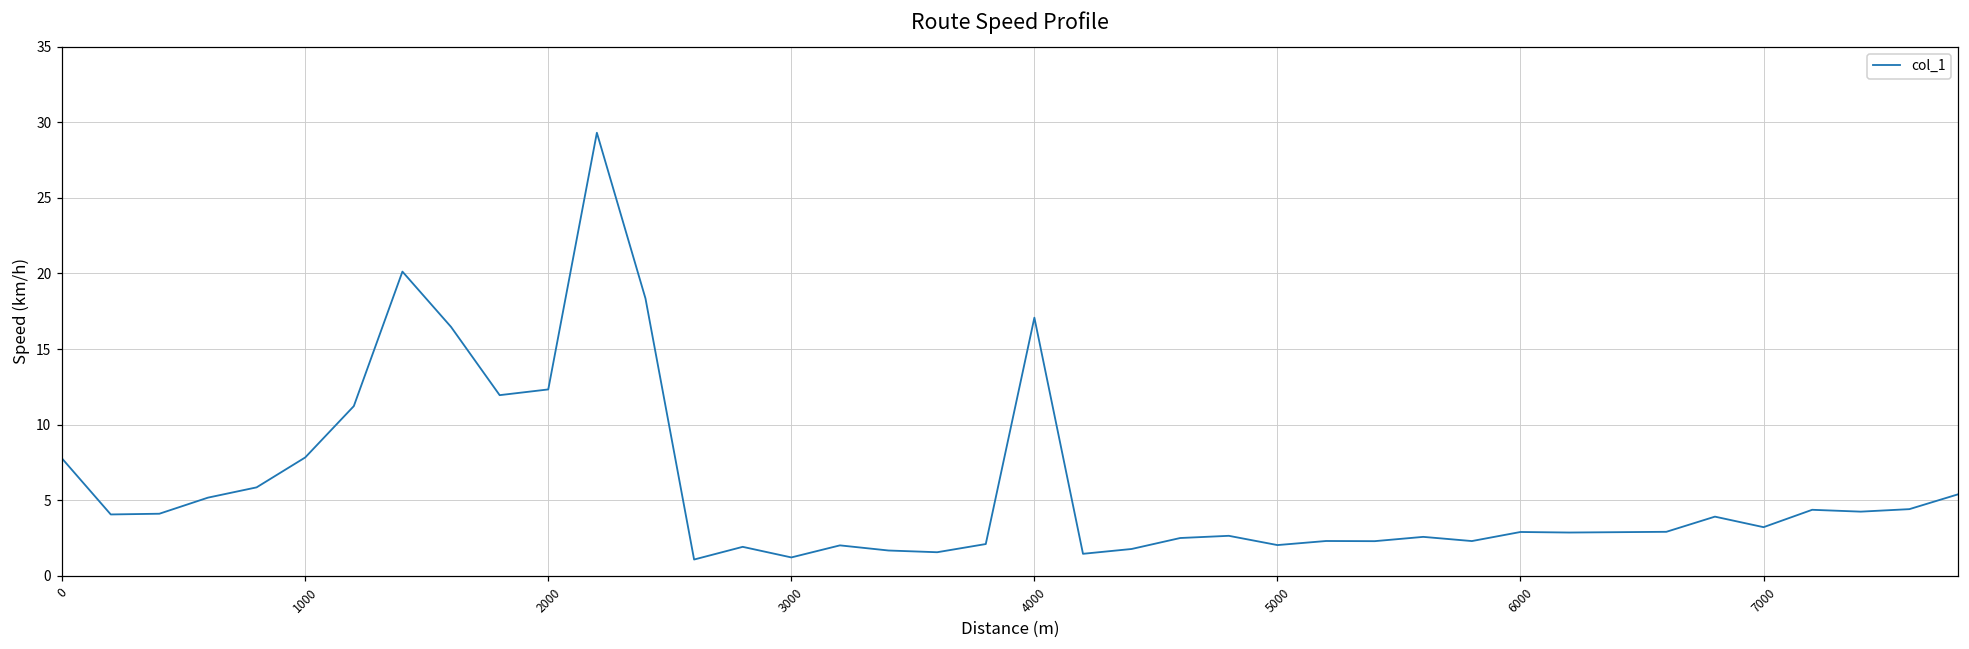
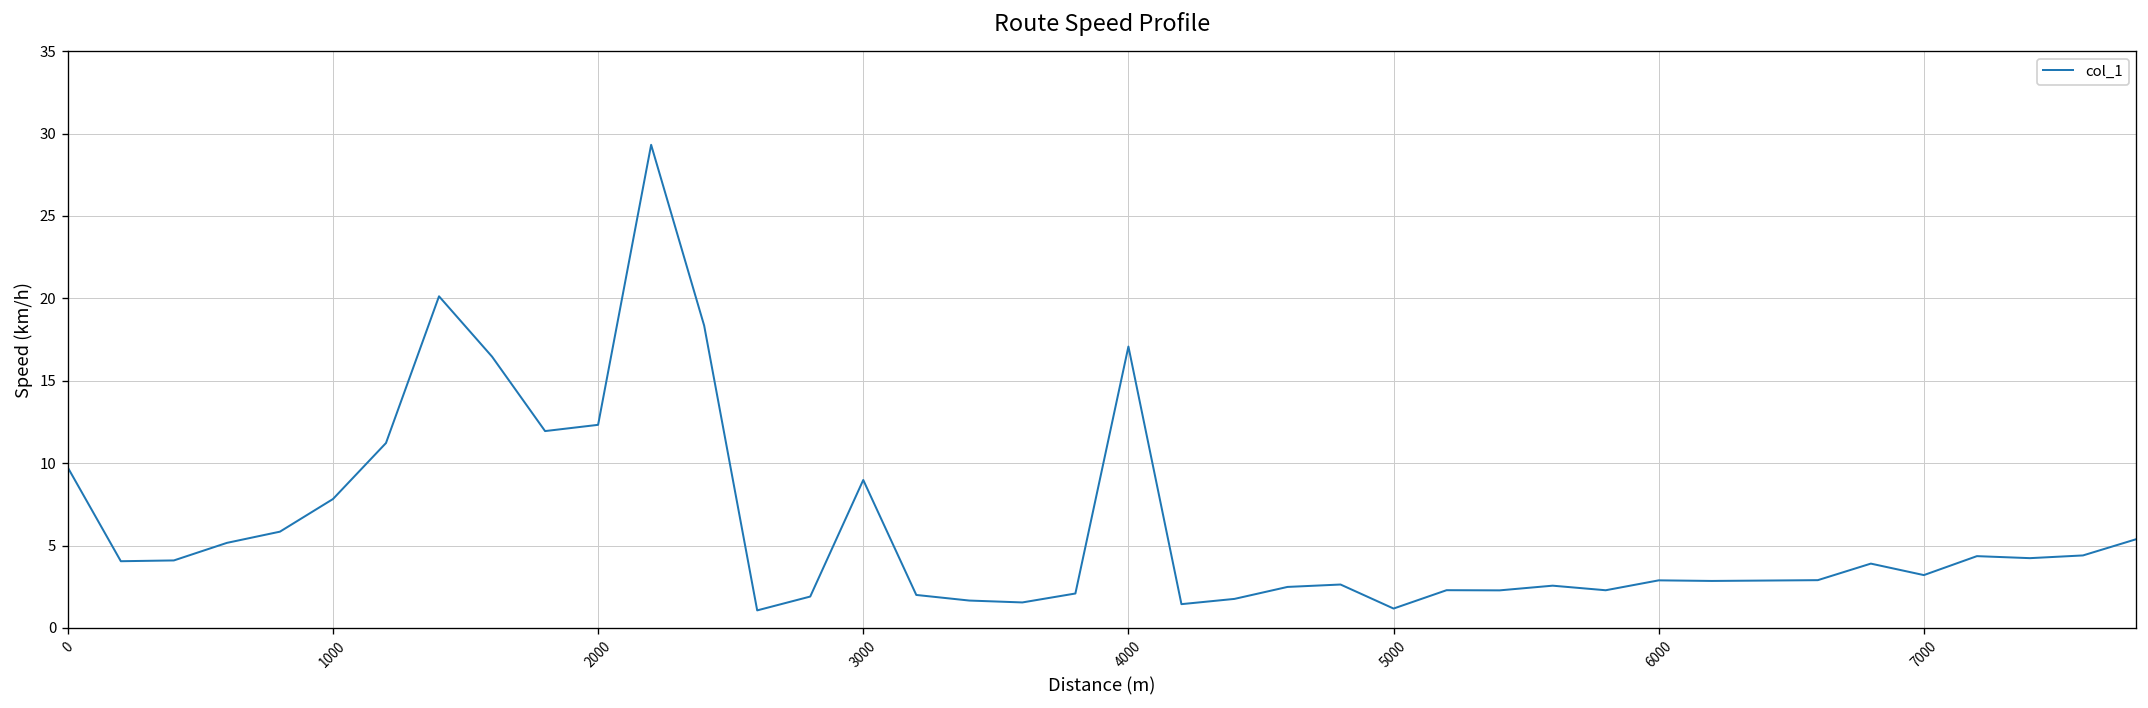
0: 7.7 -> 9.7
3000: 1.2 -> 9.0
5000: 2.0 -> 1.2
